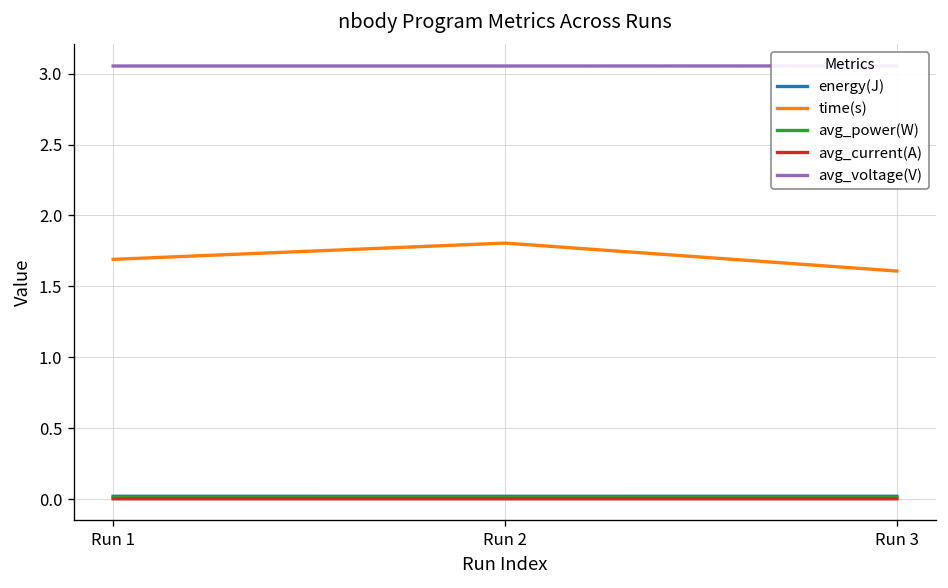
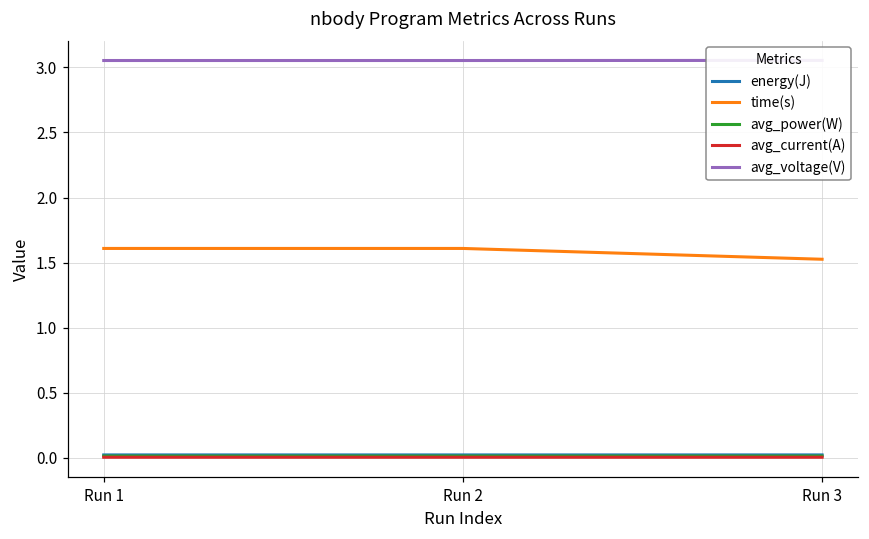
time(s), Run 1: 1.69 -> 1.61
time(s), Run 2: 1.81 -> 1.61
time(s), Run 3: 1.61 -> 1.53
